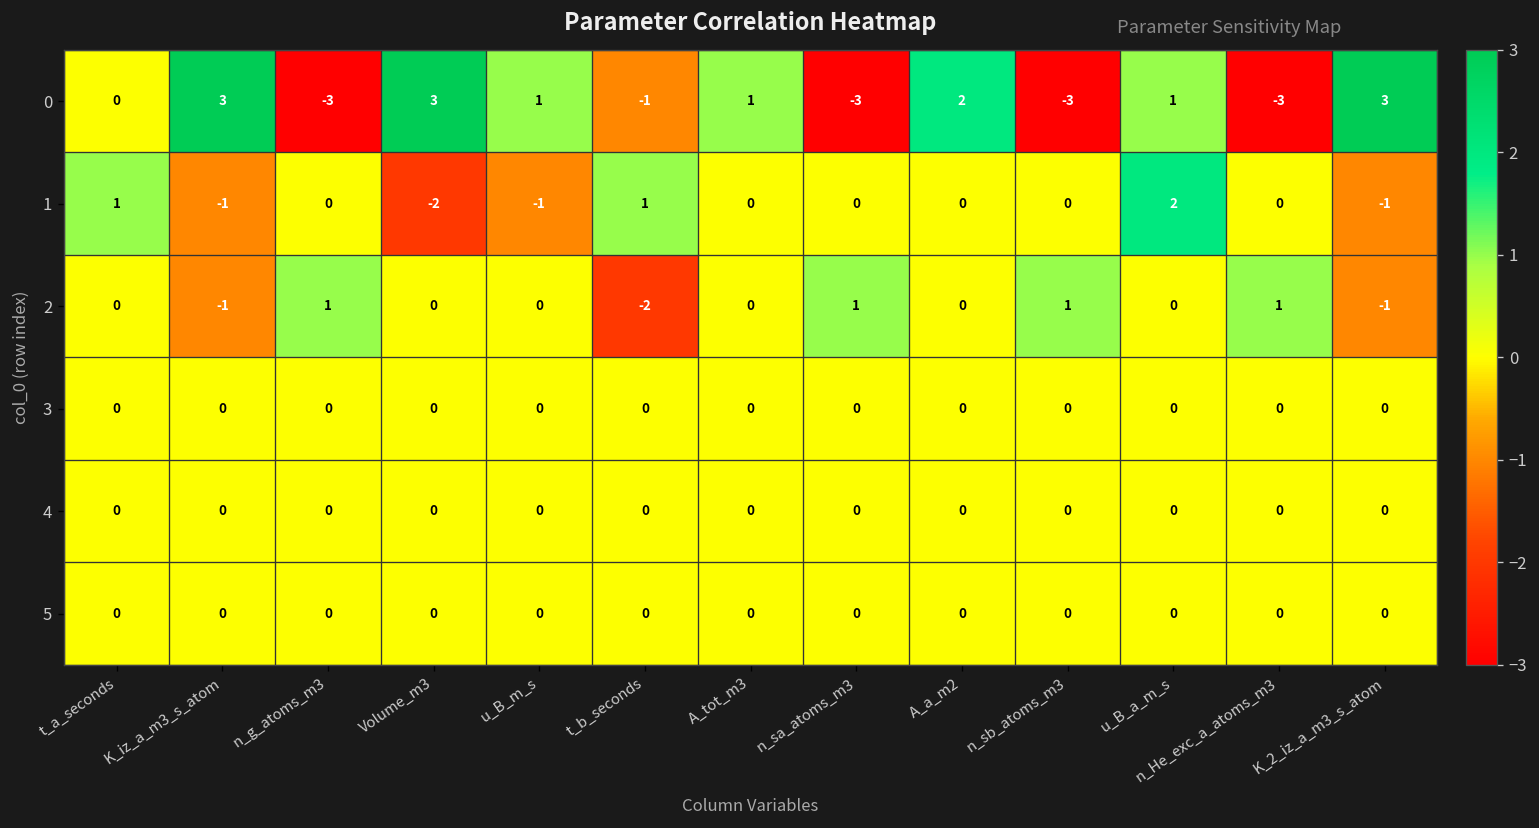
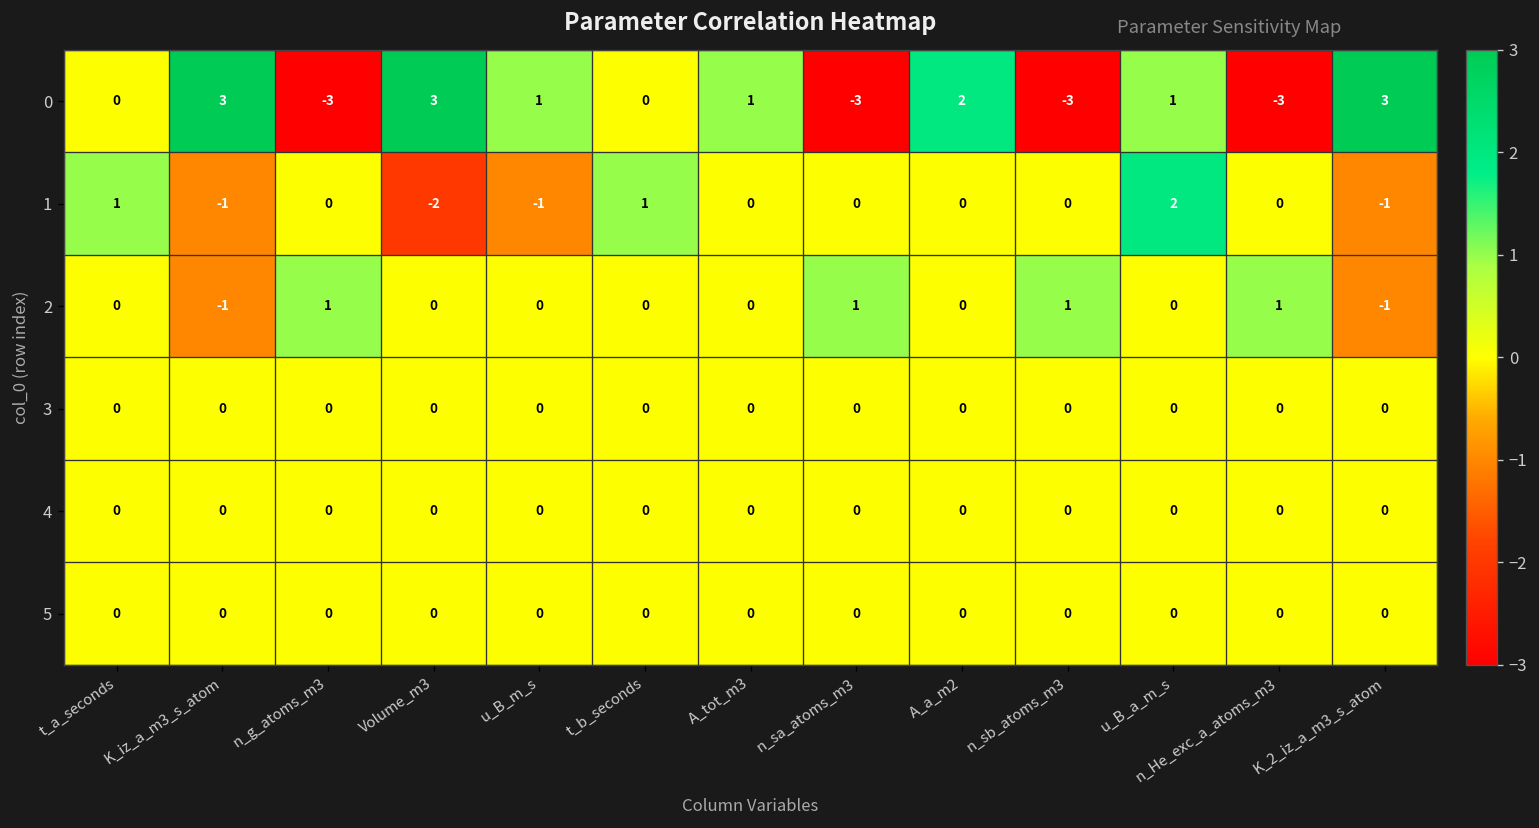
0, t_b_seconds: -1 -> 0
2, t_b_seconds: -2 -> 0
